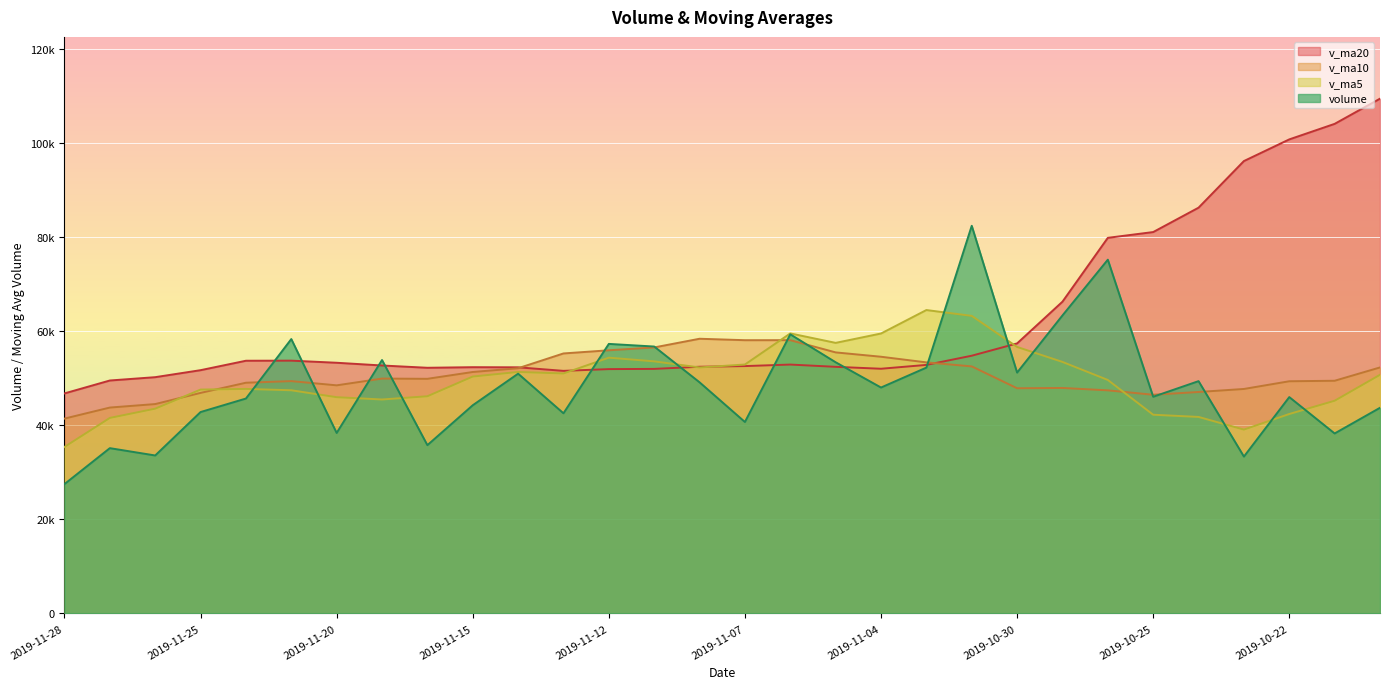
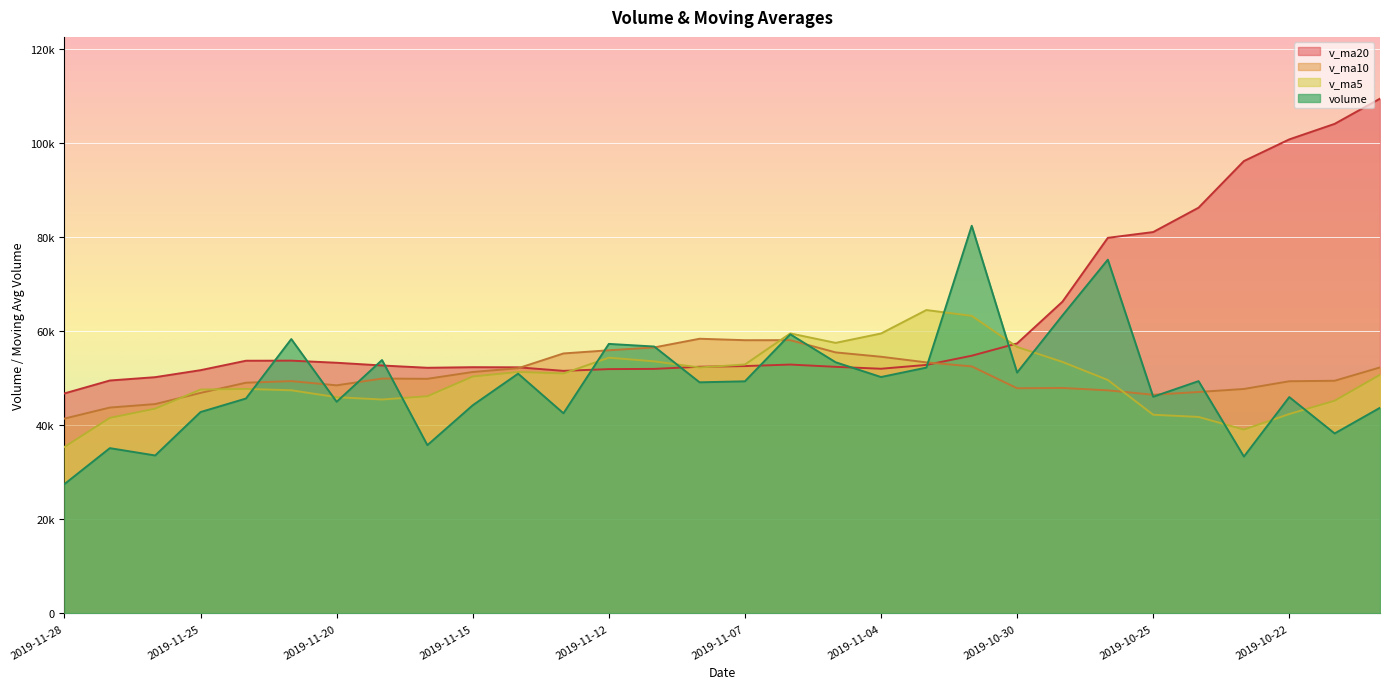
volume, 2019-11-20: 38000 -> 45000
volume, 2019-11-07: 41000 -> 49000
volume, 2019-11-04: 48000 -> 50000
